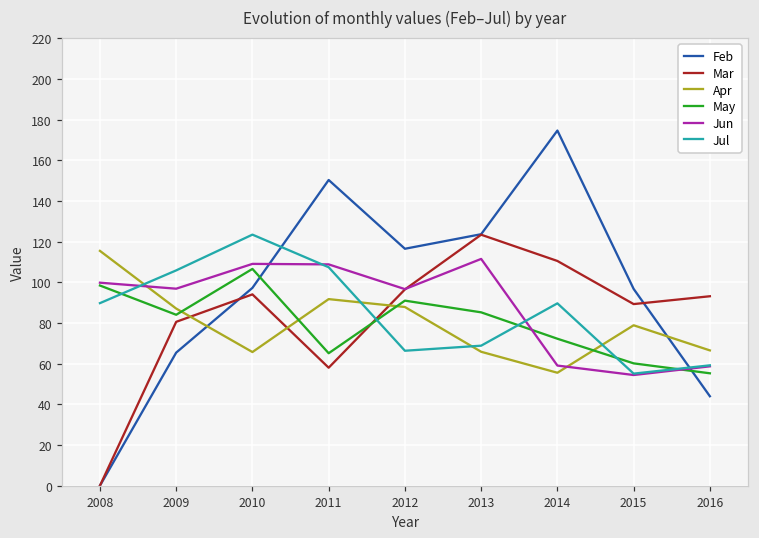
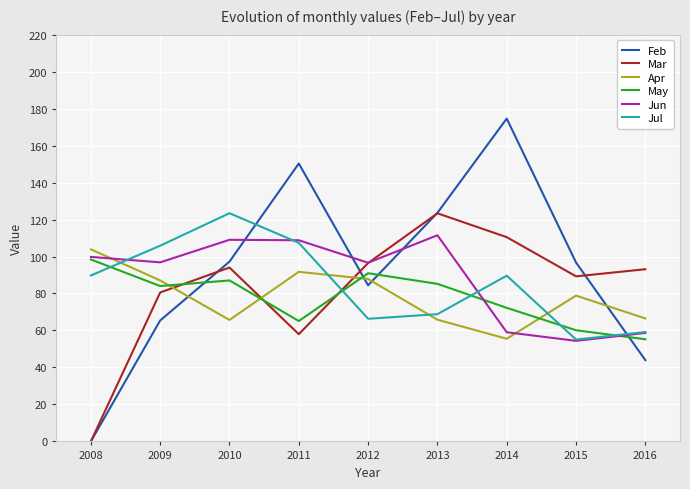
Apr, 2008: 115 -> 104
May, 2010: 107 -> 87
Feb, 2012: 116 -> 84
